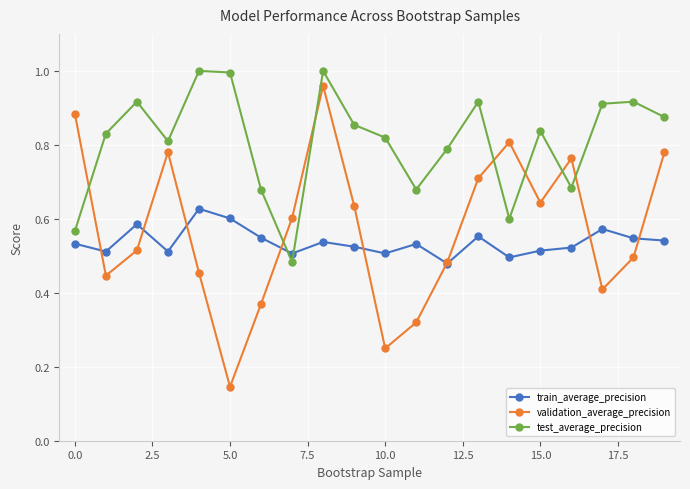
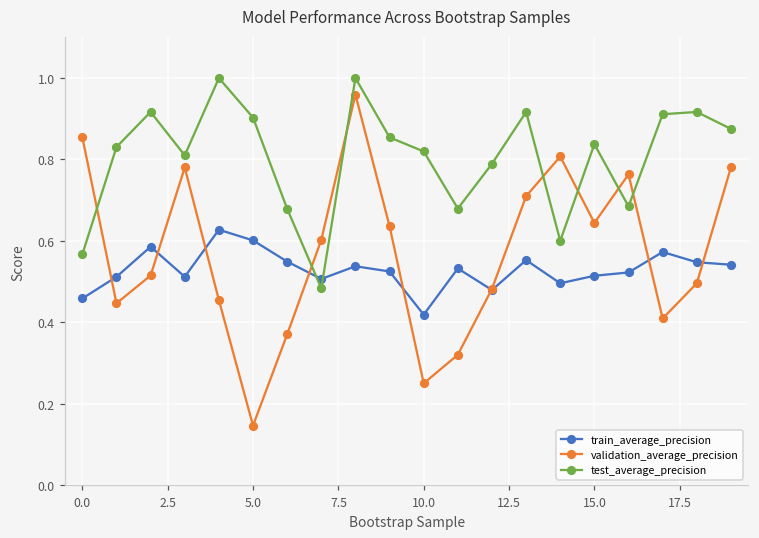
train_average_precision, 0.0: 0.53 -> 0.46
validation_average_precision, 0.0: 0.88 -> 0.85
test_average_precision, 5.0: 1.00 -> 0.90
train_average_precision, 10.0: 0.51 -> 0.42
